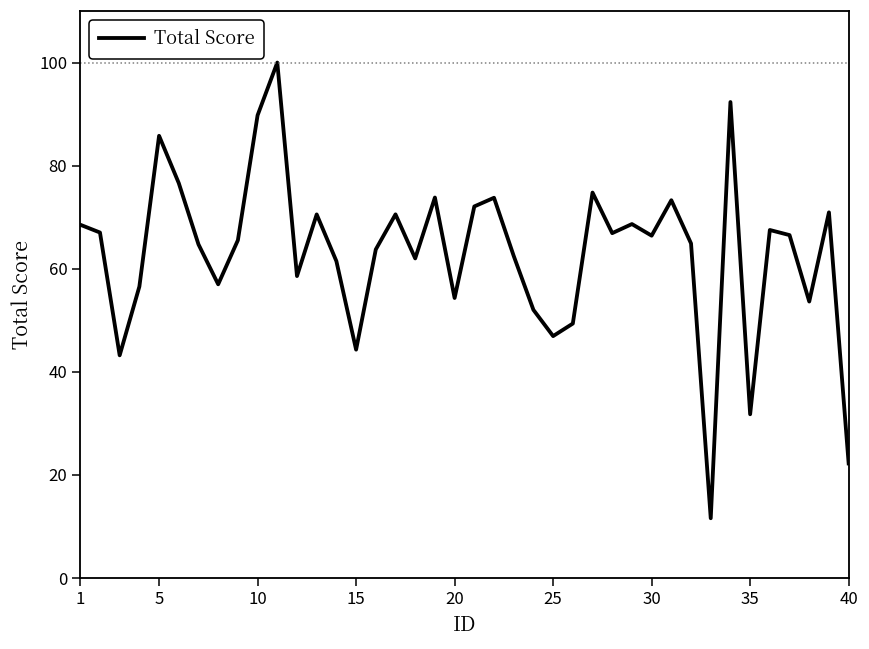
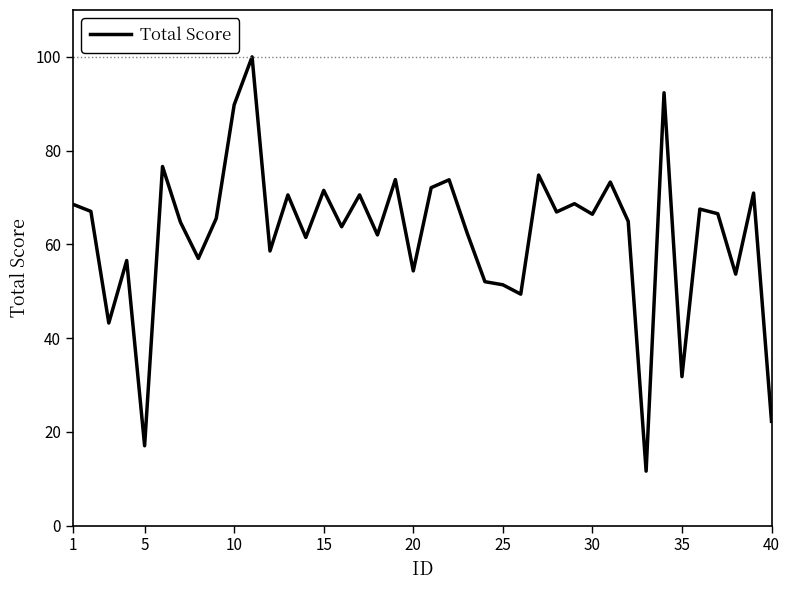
5: 86 -> 17
15: 44 -> 72
25: 47 -> 51
